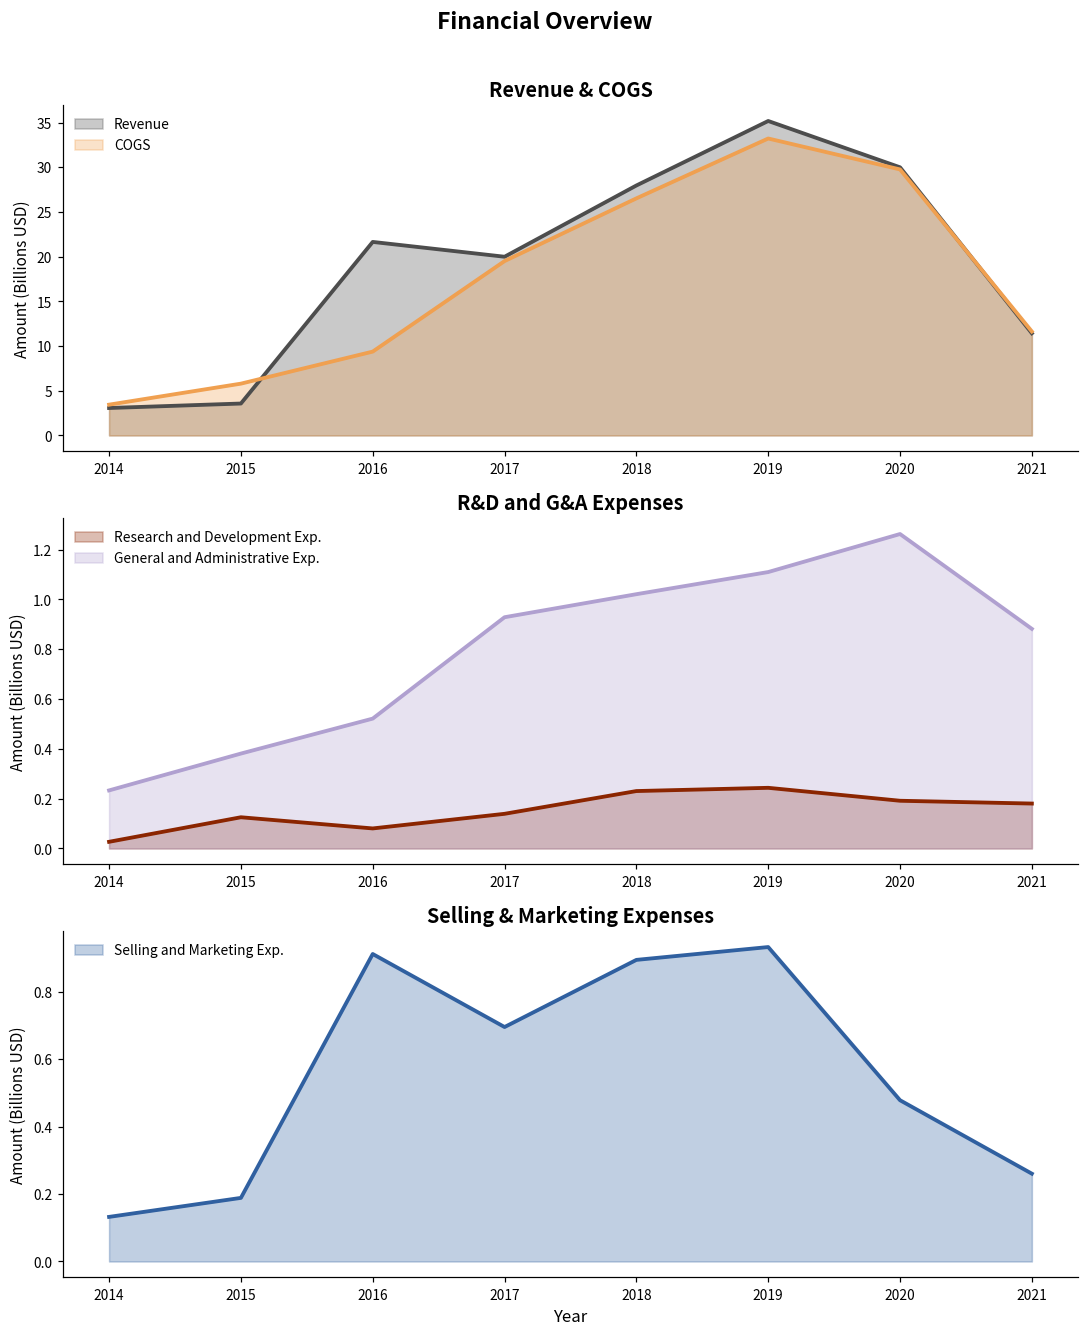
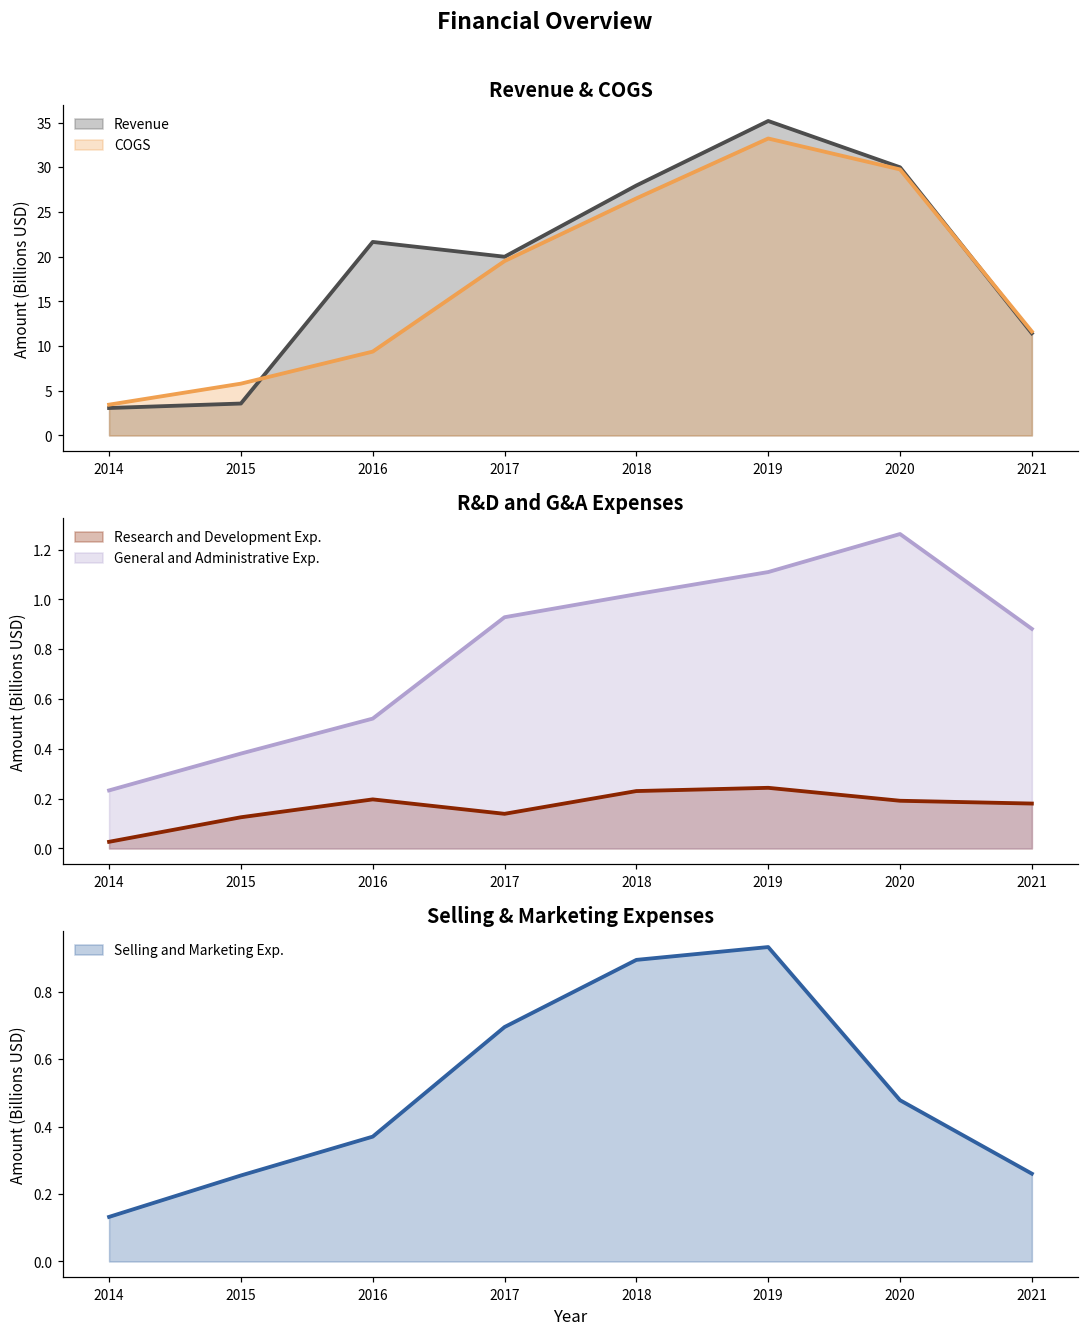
R&D and G&A Expenses, Research and Development Exp., 2016: 0.08 -> 0.20
Selling & Marketing Expenses, 2015: 0.19 -> 0.25
Selling & Marketing Expenses, 2016: 0.91 -> 0.37
